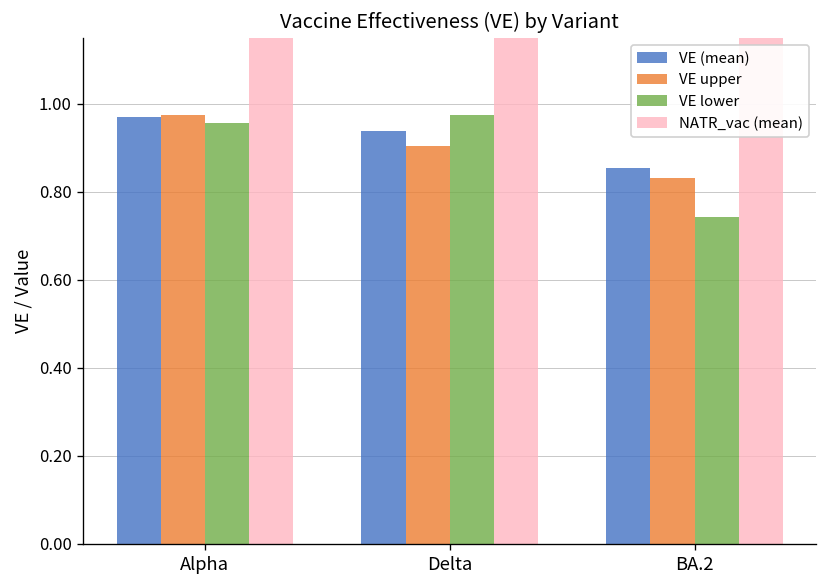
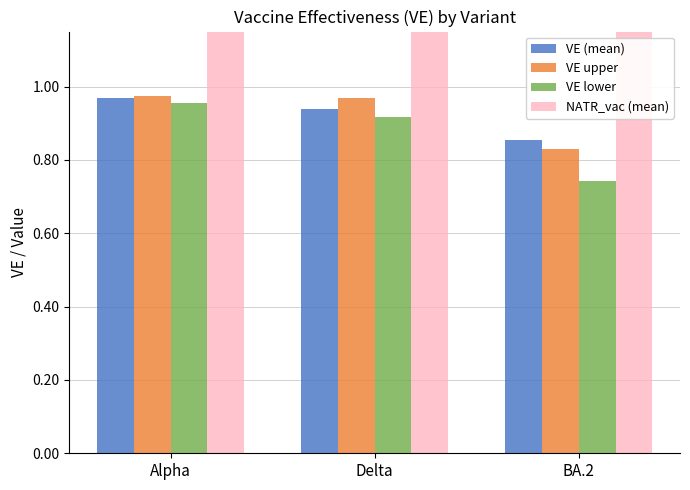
VE upper, Delta: 0.91 -> 0.97
VE lower, Delta: 0.97 -> 0.92
